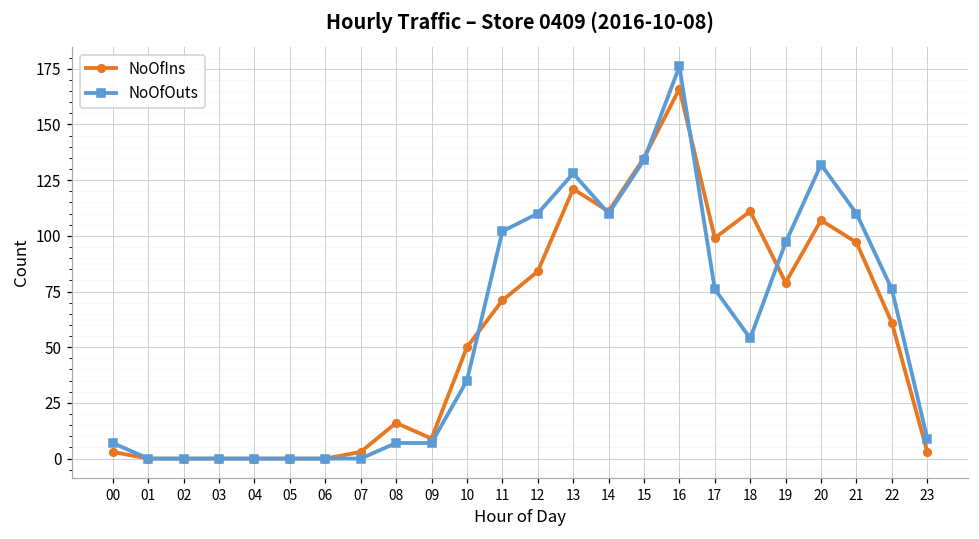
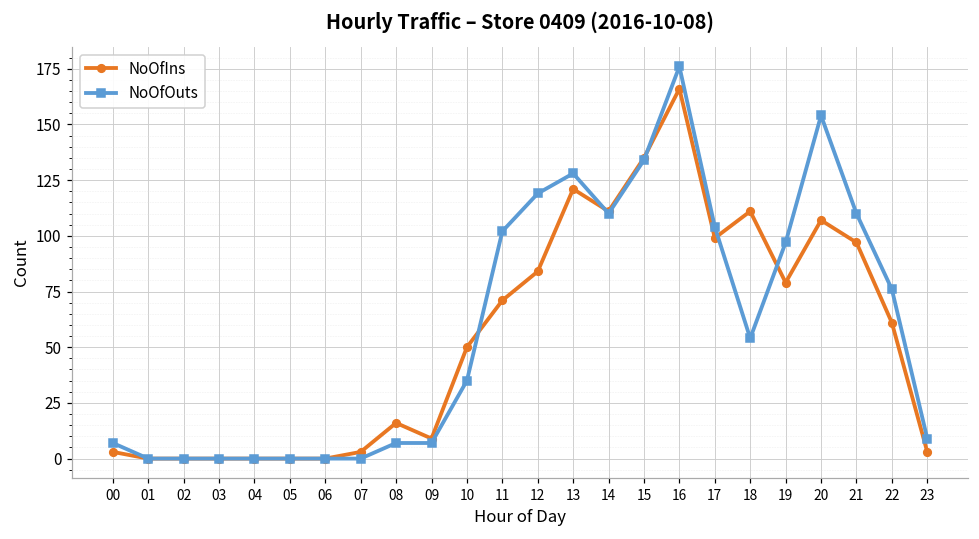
NoOfOuts, 12: 110 -> 119
NoOfOuts, 17: 76 -> 104
NoOfOuts, 20: 132 -> 154
